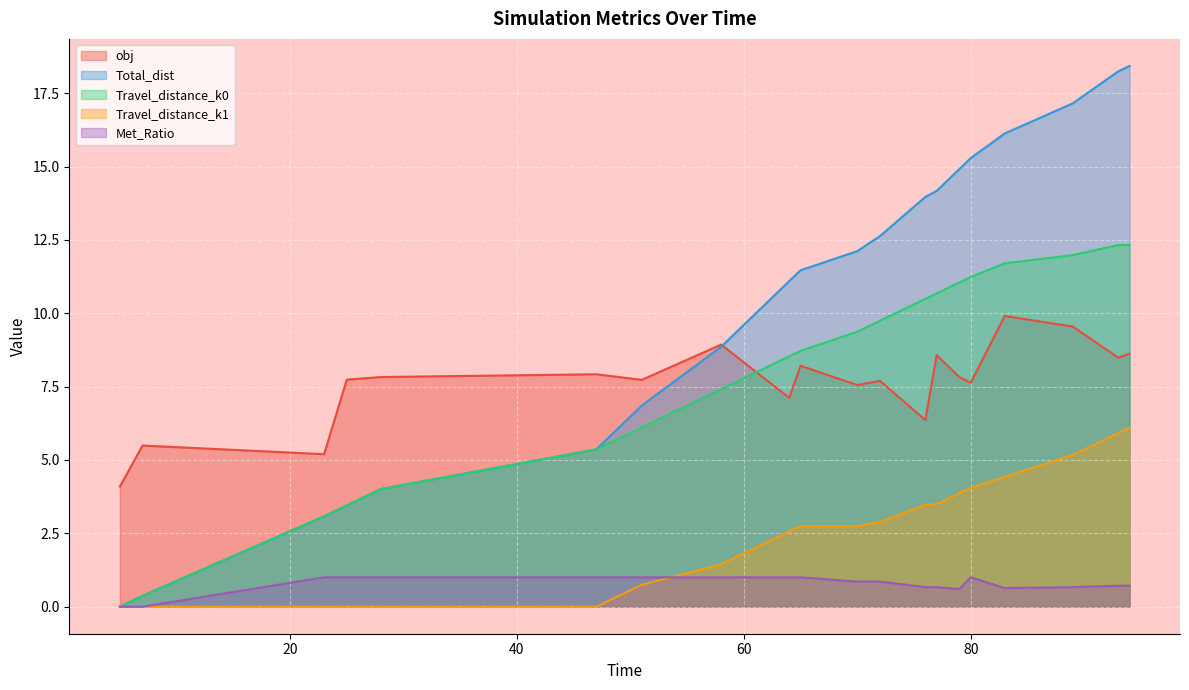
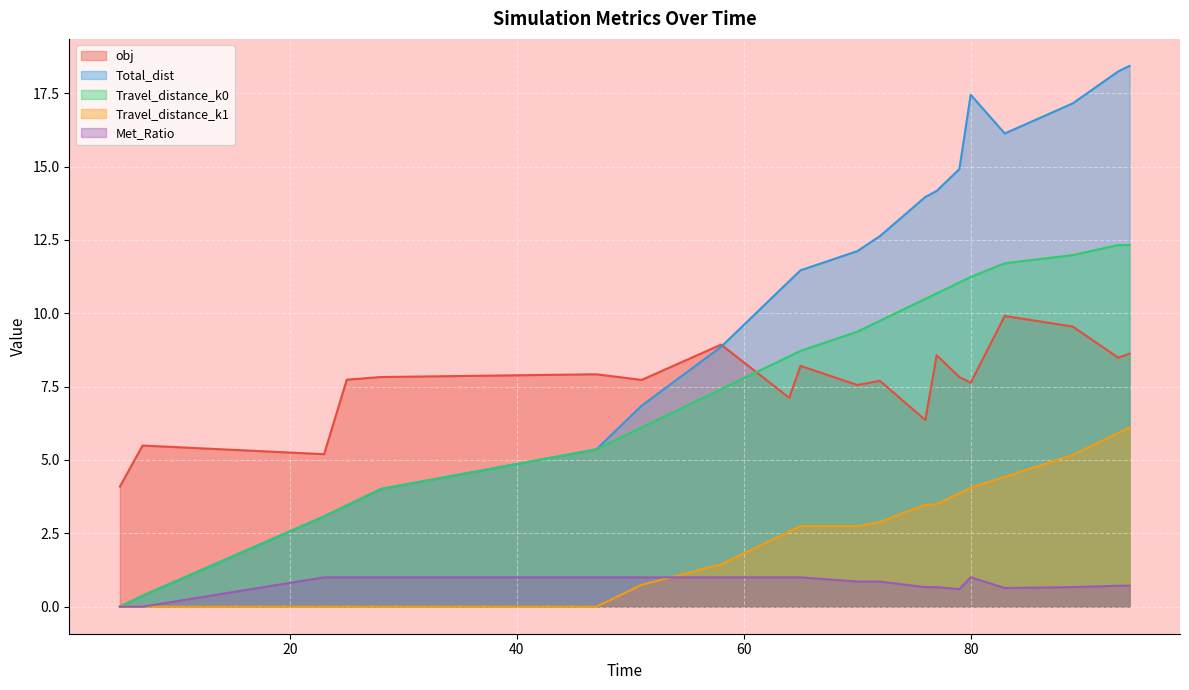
Total_dist, 80: 15.3 -> 17.4
